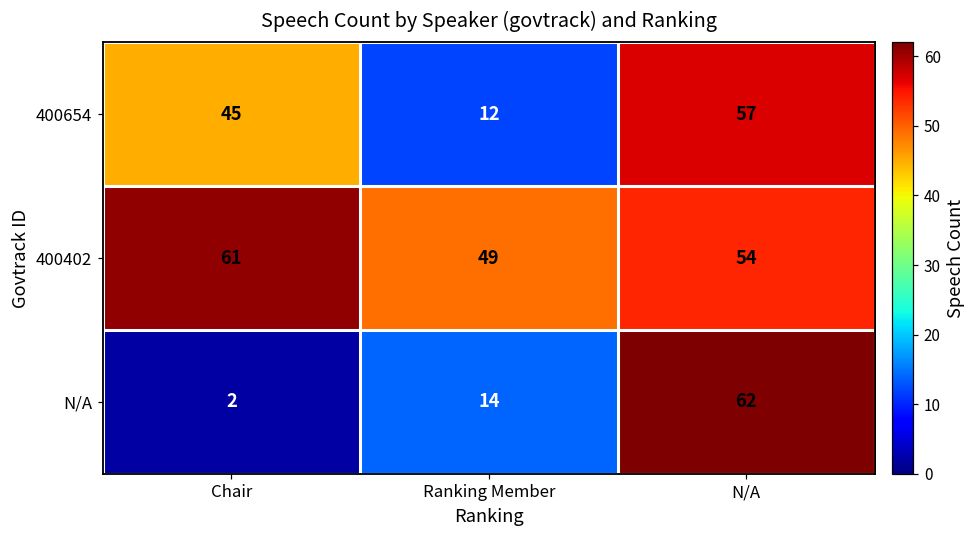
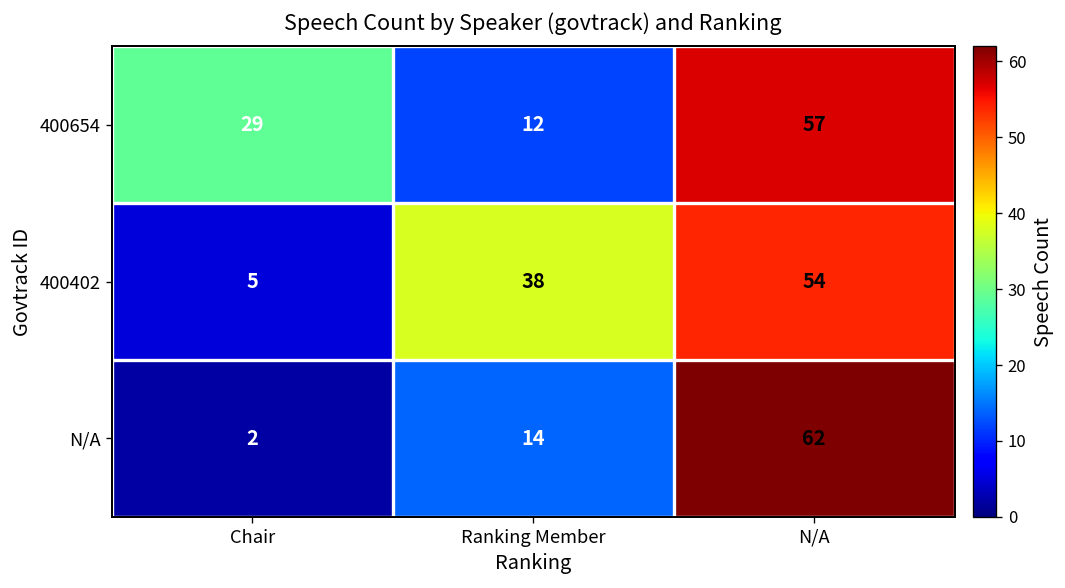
400654, Chair: 45 -> 29
400402, Chair: 61 -> 5
400402, Ranking Member: 49 -> 38
